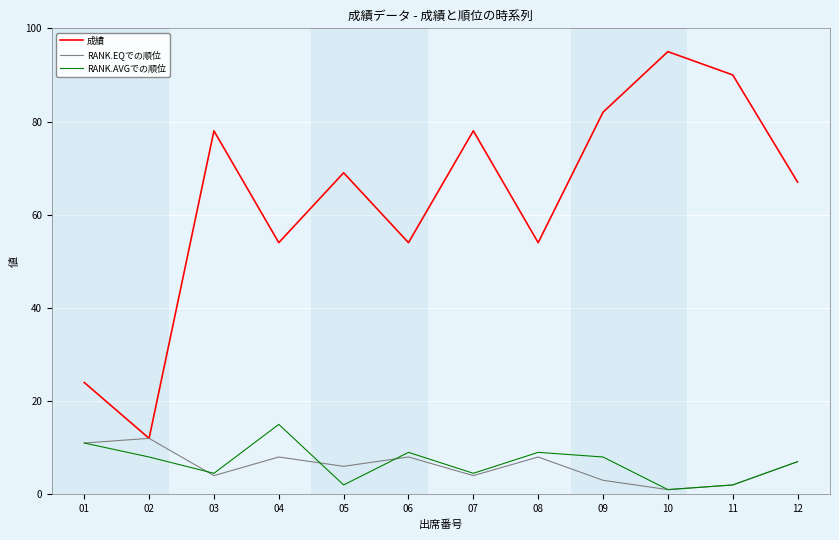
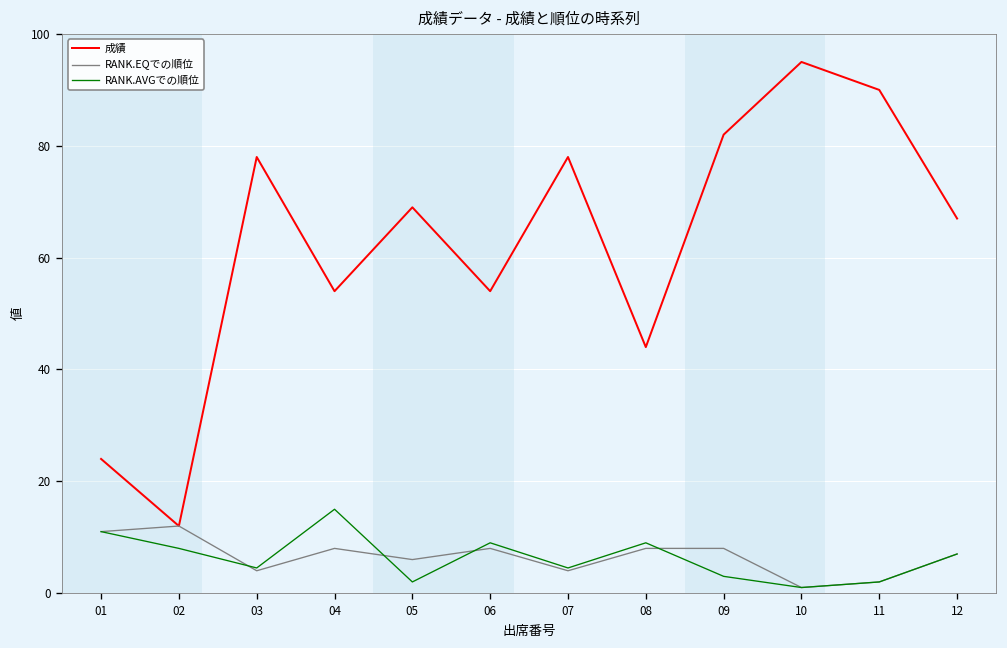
成績, 08: 54 -> 44
RANK.EQでの順位, 09: 3 -> 8
RANK.AVGでの順位, 09: 8 -> 3
